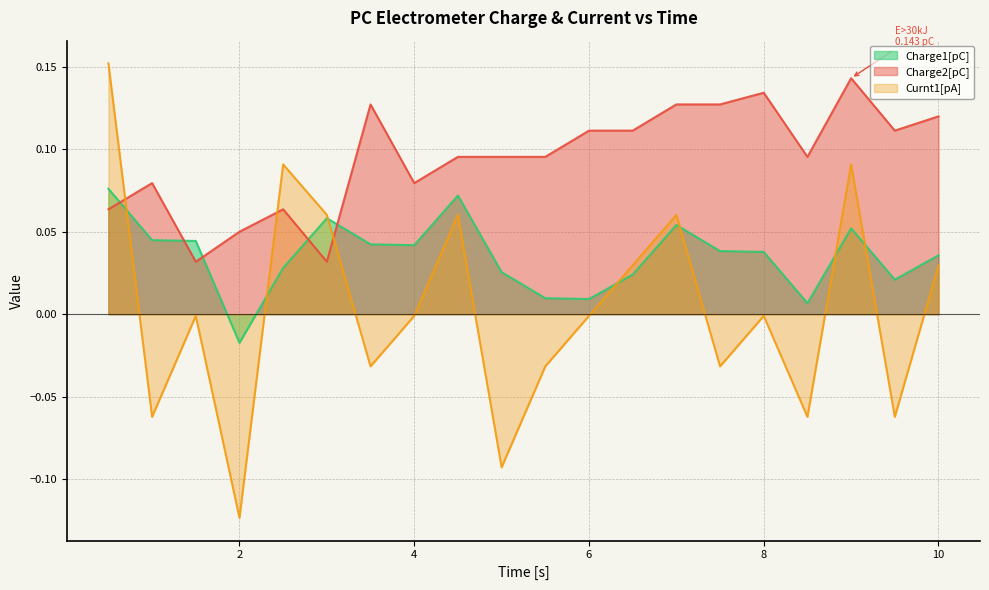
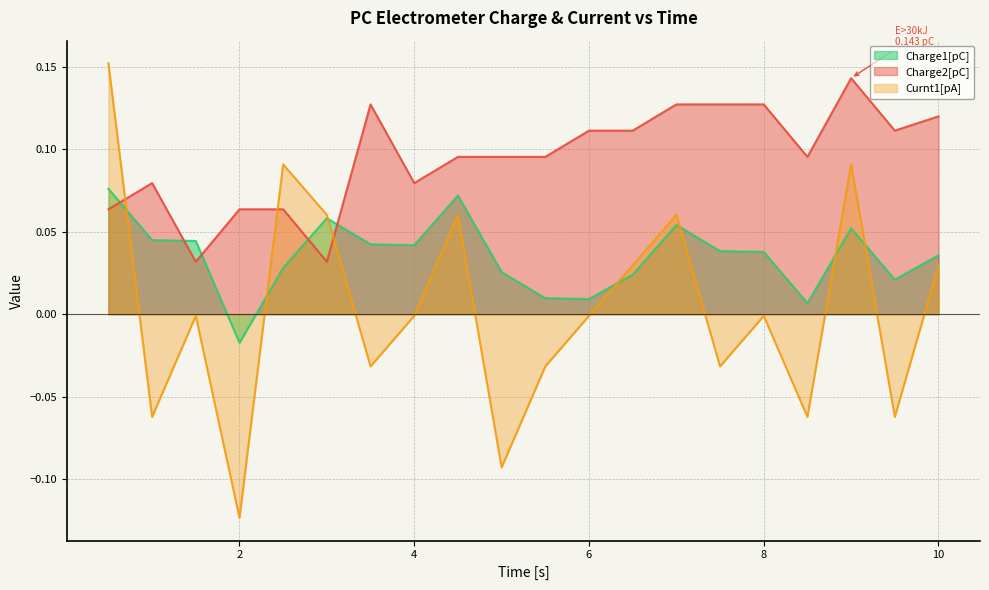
Charge2[pC], 2: 0.050 -> 0.064
Charge2[pC], 8: 0.134 -> 0.127
